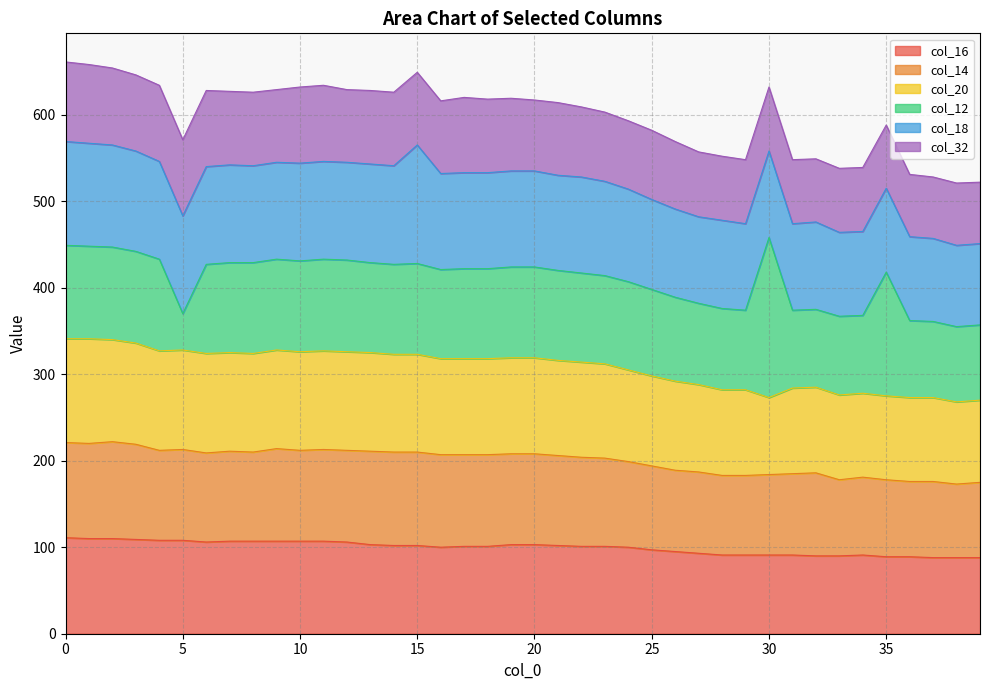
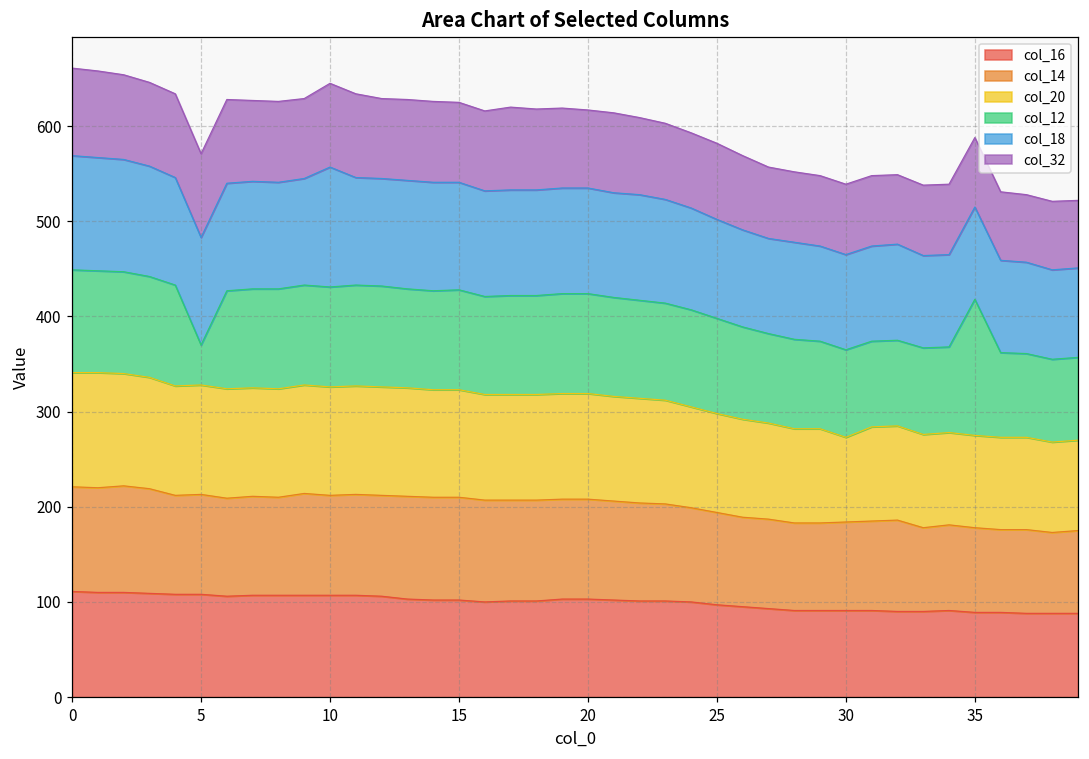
col_18, 10: 110 -> 130
col_18, 15: 140 -> 110
col_12, 30: 190 -> 90
